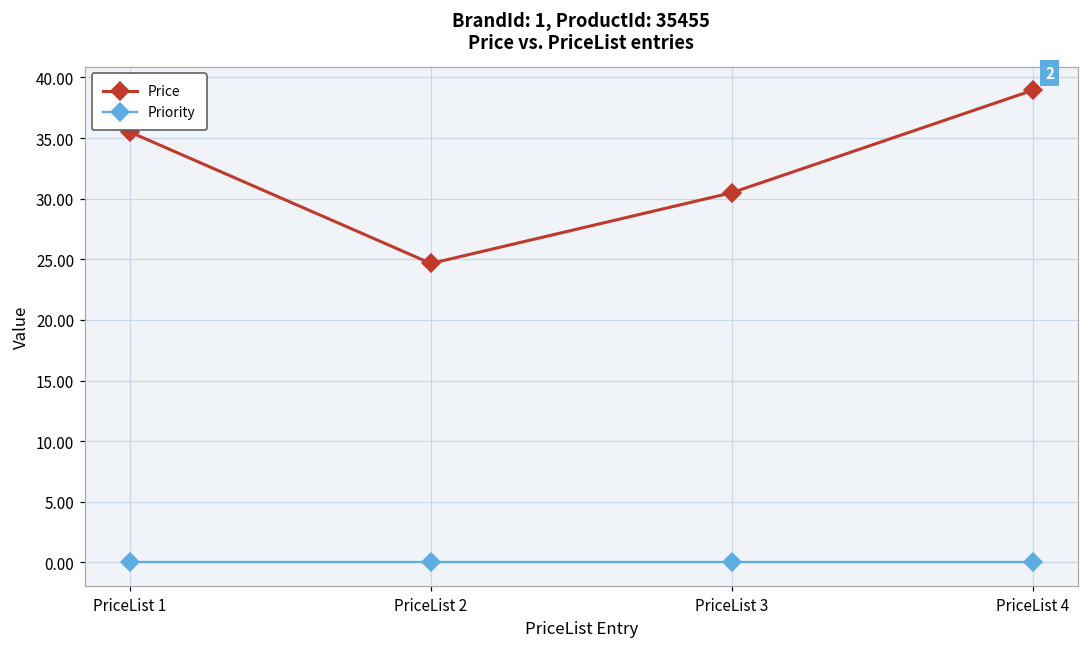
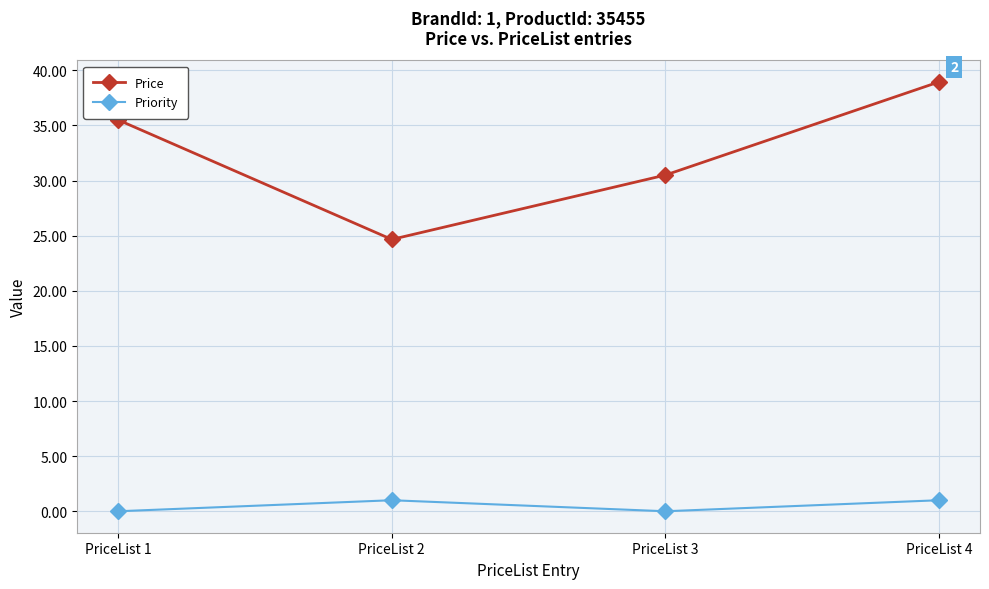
Priority, PriceList 2: 0 -> 1
Priority, PriceList 4: 0 -> 1
